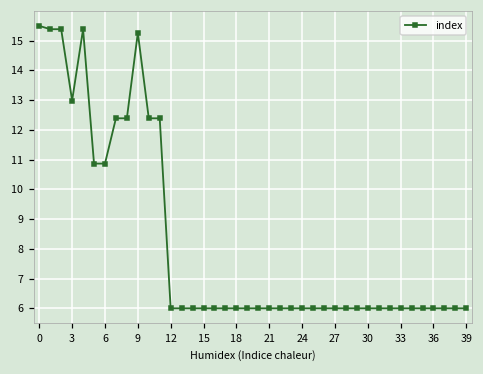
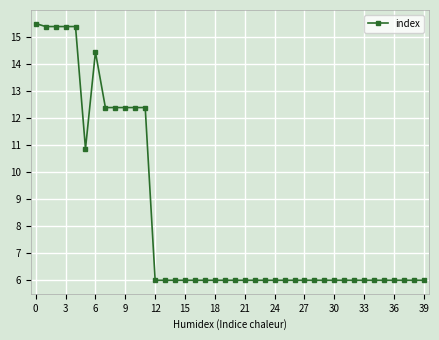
3: 13.0 -> 15.4
6: 10.9 -> 14.4
9: 15.3 -> 12.4
